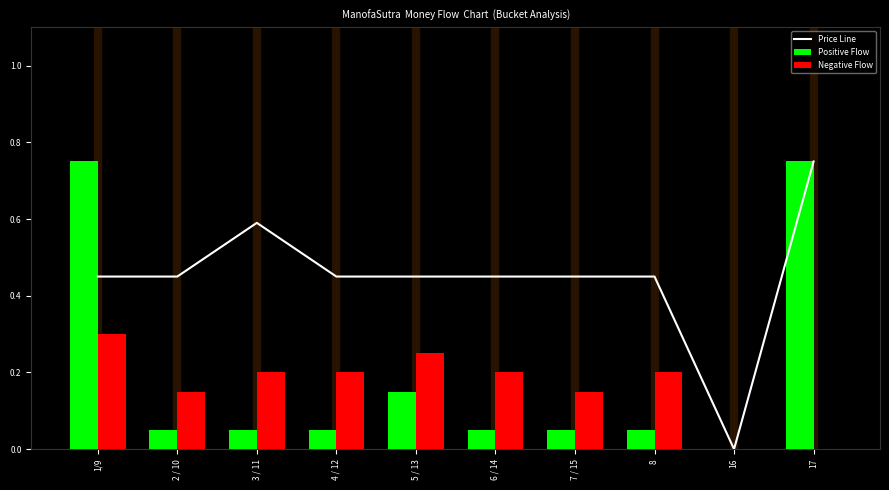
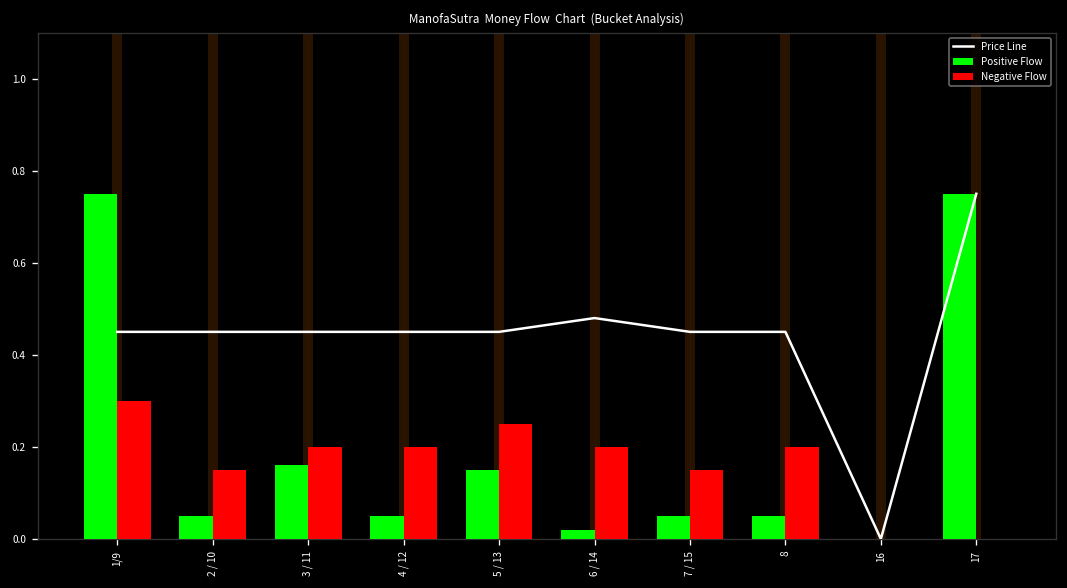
Positive Flow, 3 / 11: 0.05 -> 0.16
Price Line, 3 / 11: 0.59 -> 0.45
Positive Flow, 6 / 14: 0.05 -> 0.02
Price Line, 6 / 14: 0.45 -> 0.48
